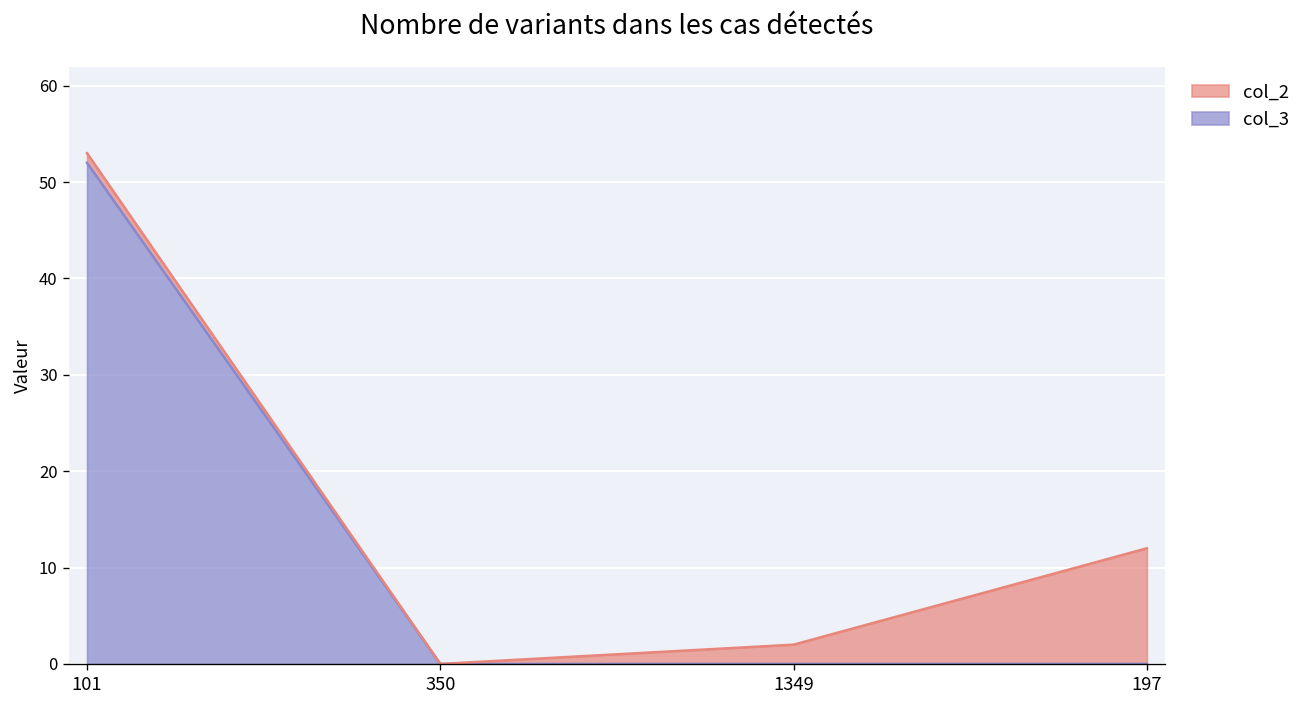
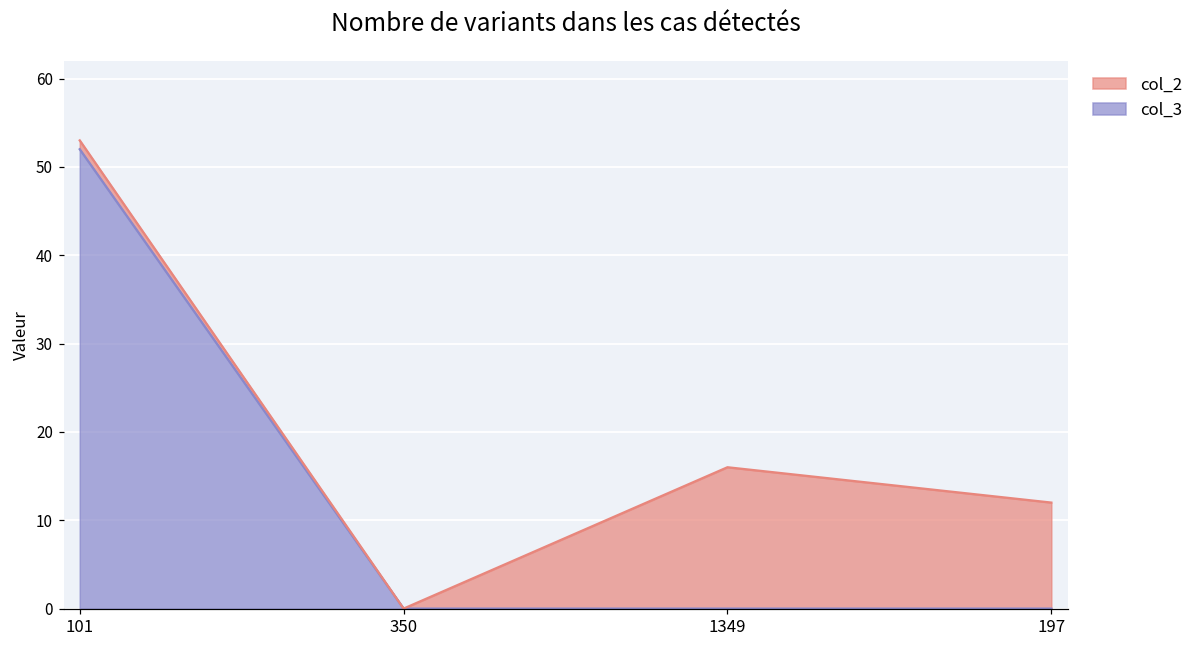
col_2, 1349: 2 -> 16
